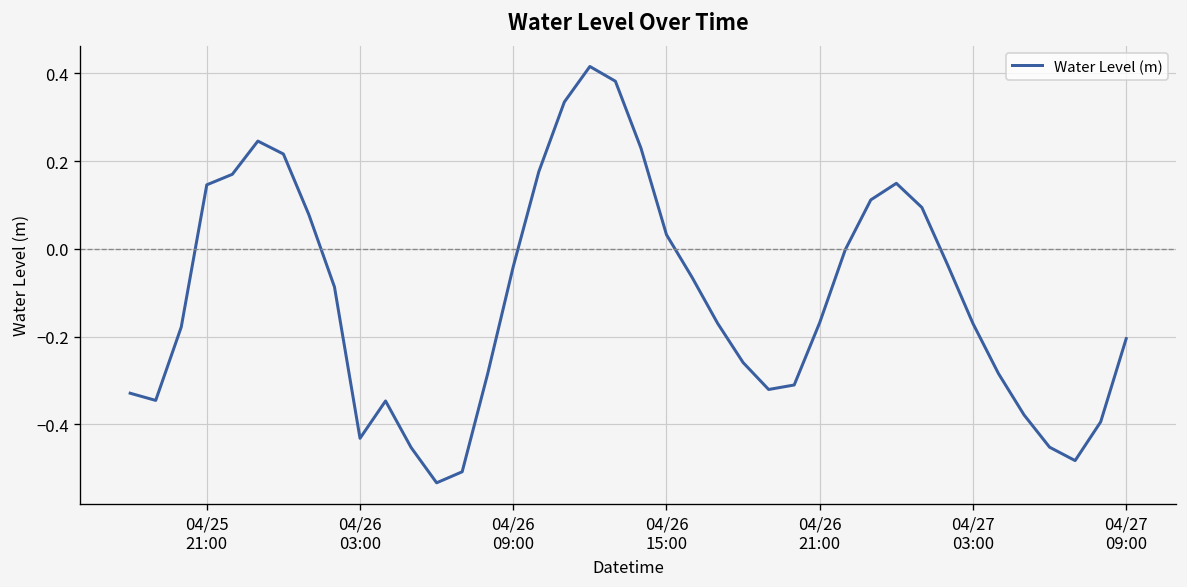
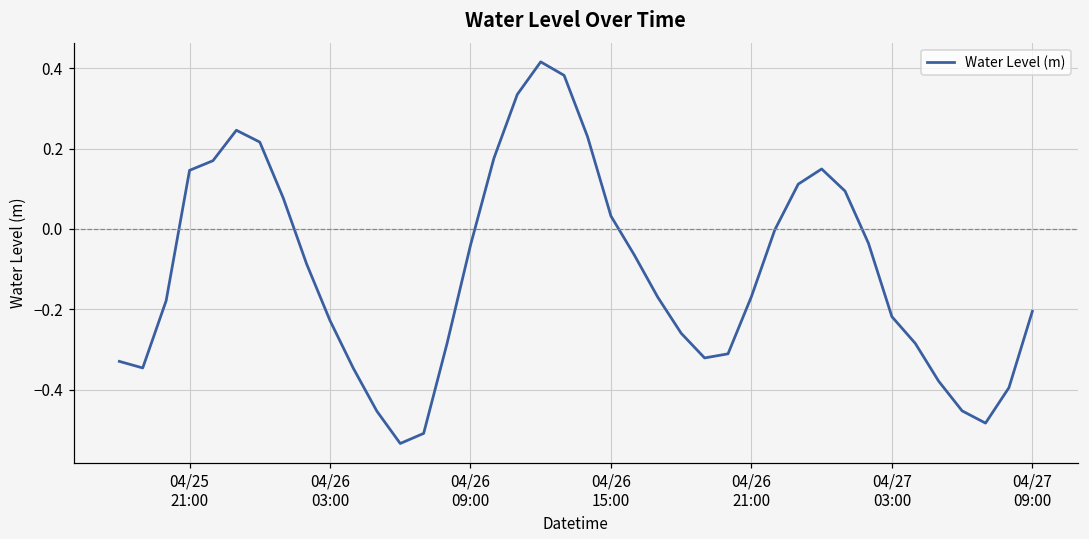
04/26 03:00: -0.43 -> -0.23
04/27 03:00: -0.17 -> -0.22
